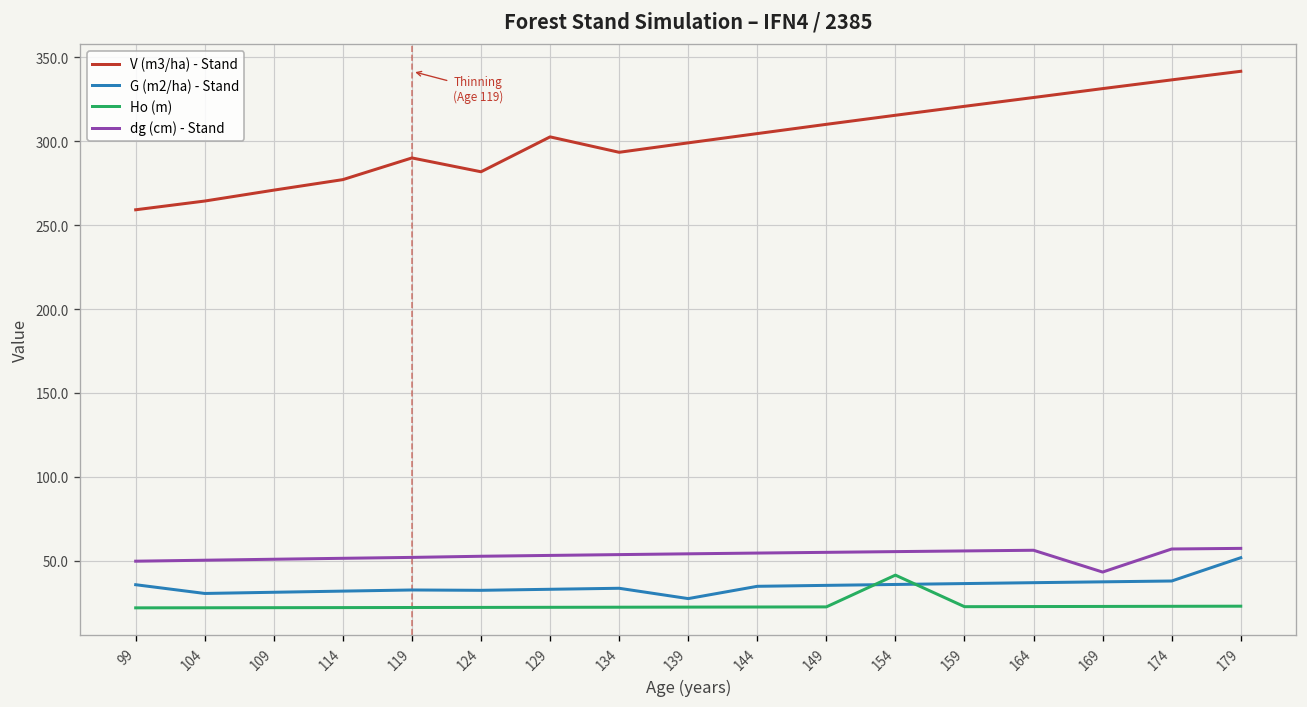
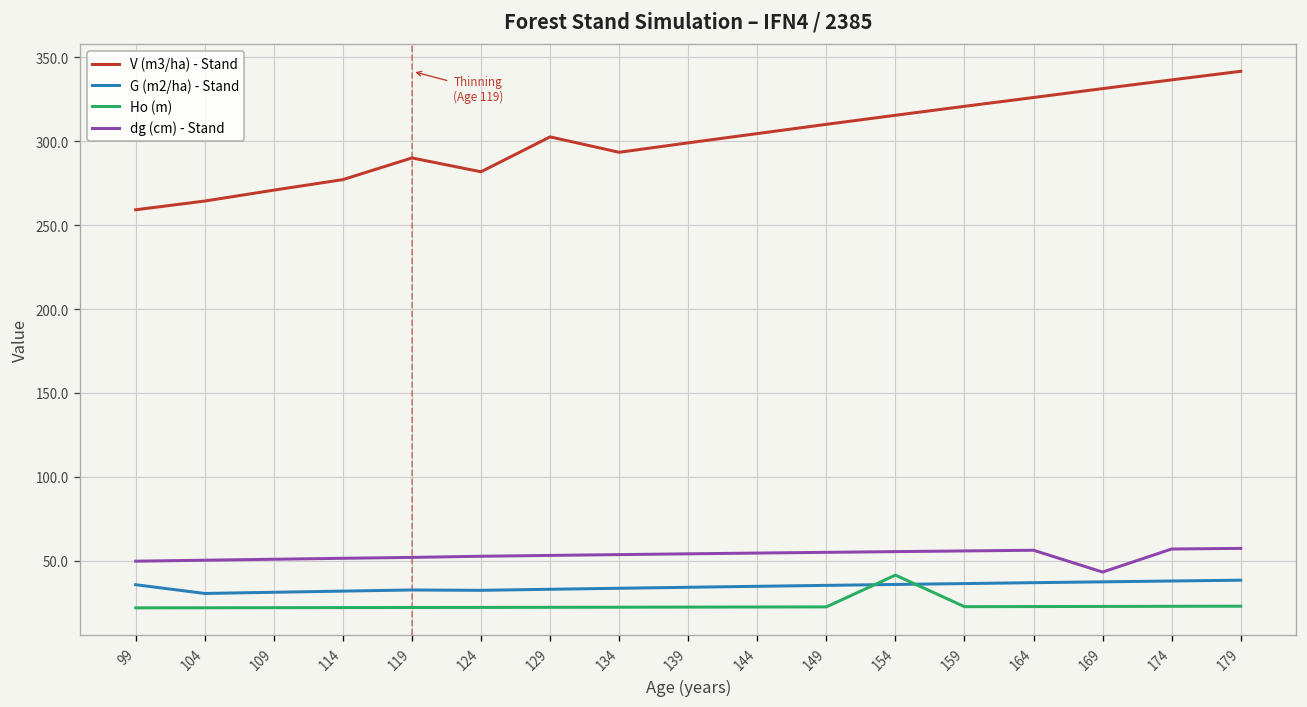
G (m2/ha) - Stand, 139: 28 -> 34
G (m2/ha) - Stand, 179: 52 -> 39
